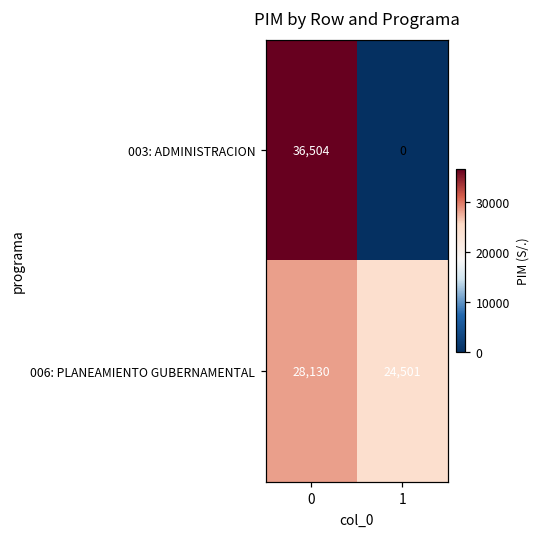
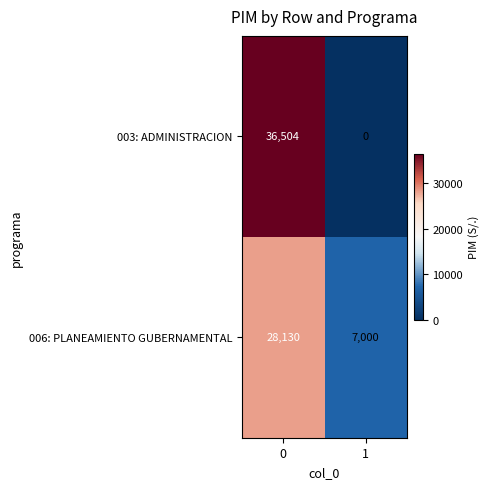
006: PLANEAMIENTO GUBERNAMENTAL, 1: 24,501 -> 7,000
